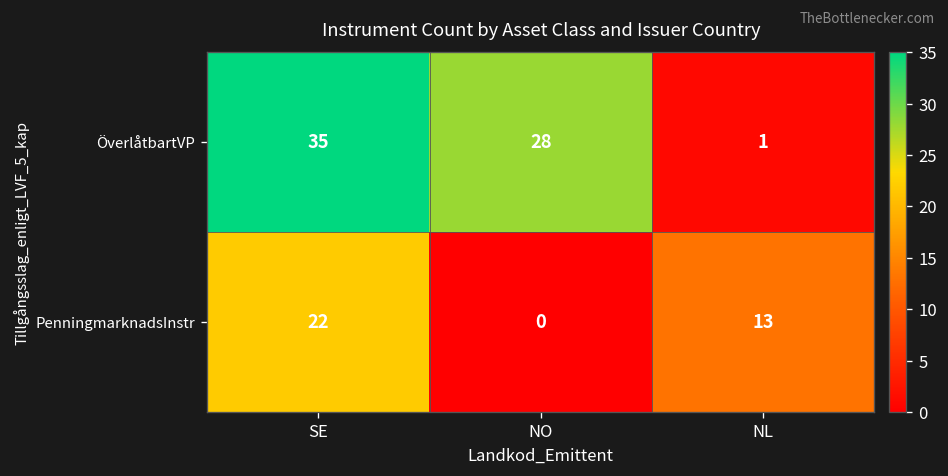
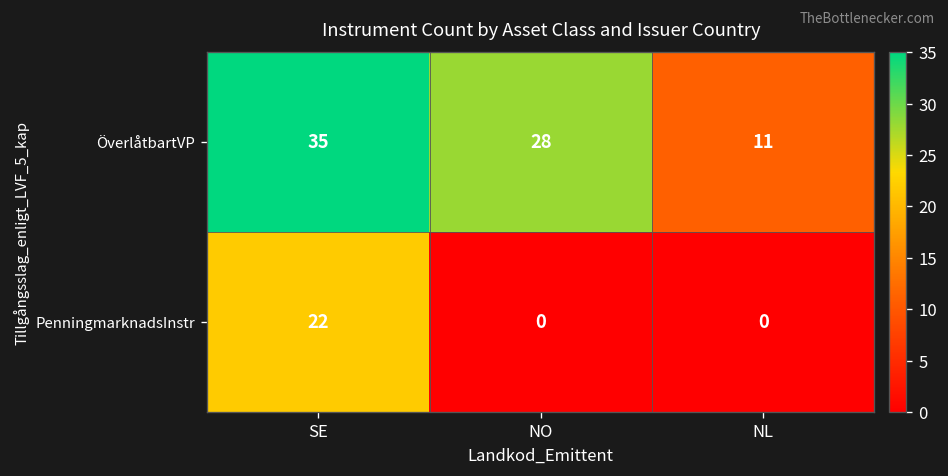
ÖverlåtbartVP, NL: 1 -> 11
PenningmarknadsInstr, NL: 13 -> 0
